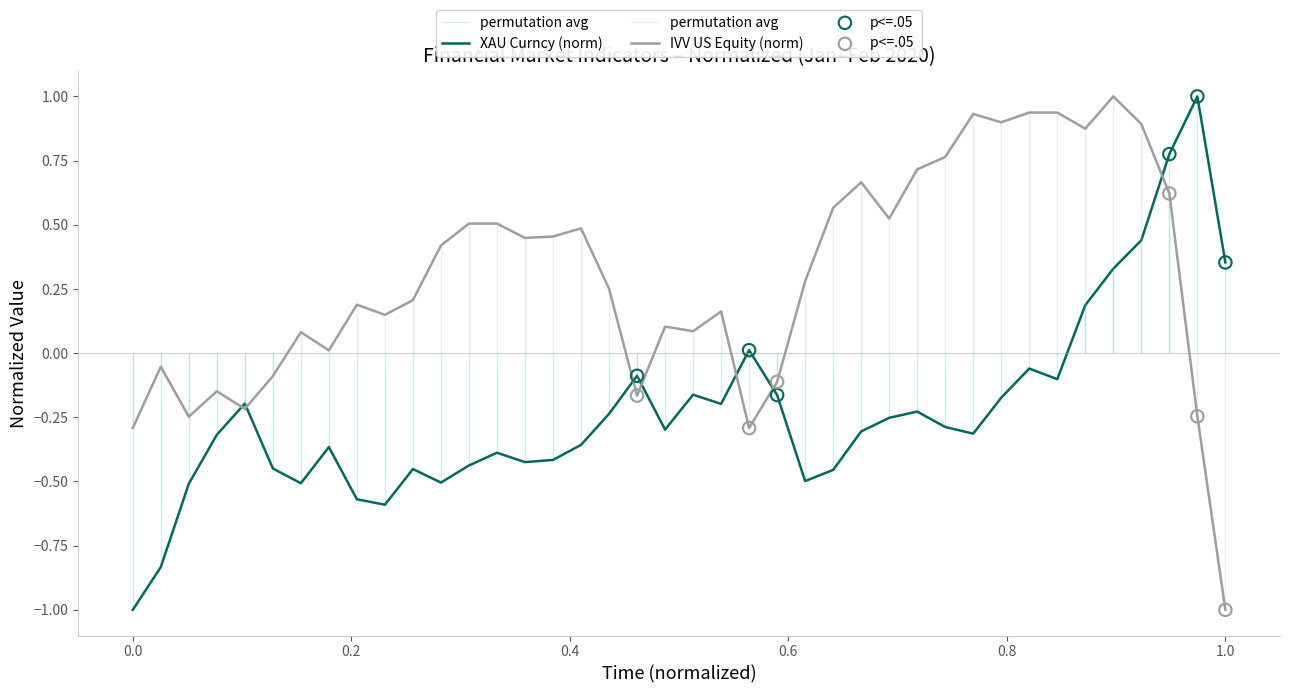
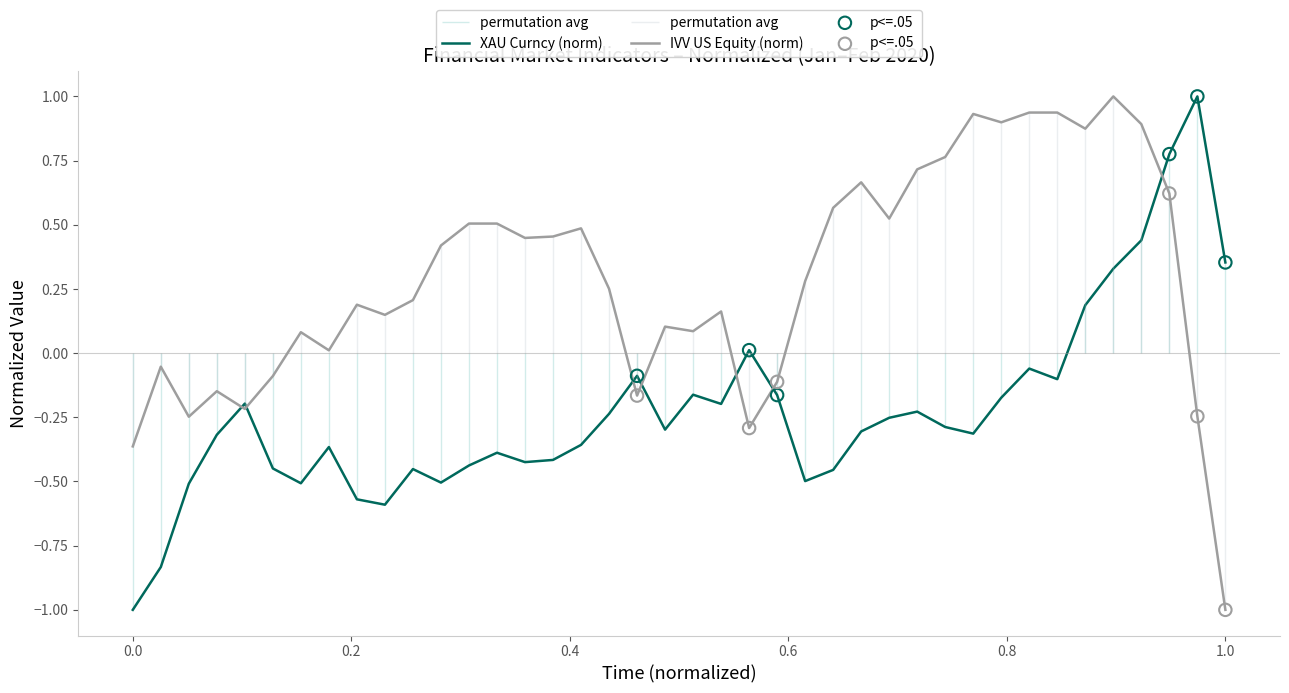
IVV US Equity (norm), 0.0: -0.29 -> -0.36
